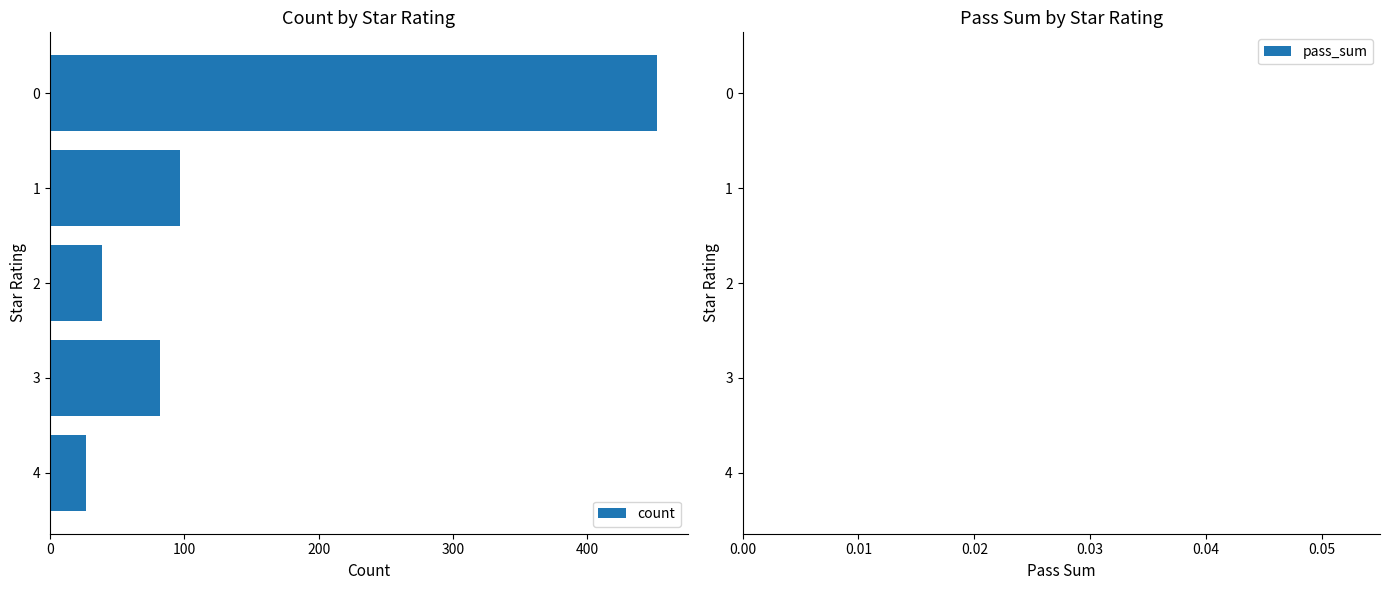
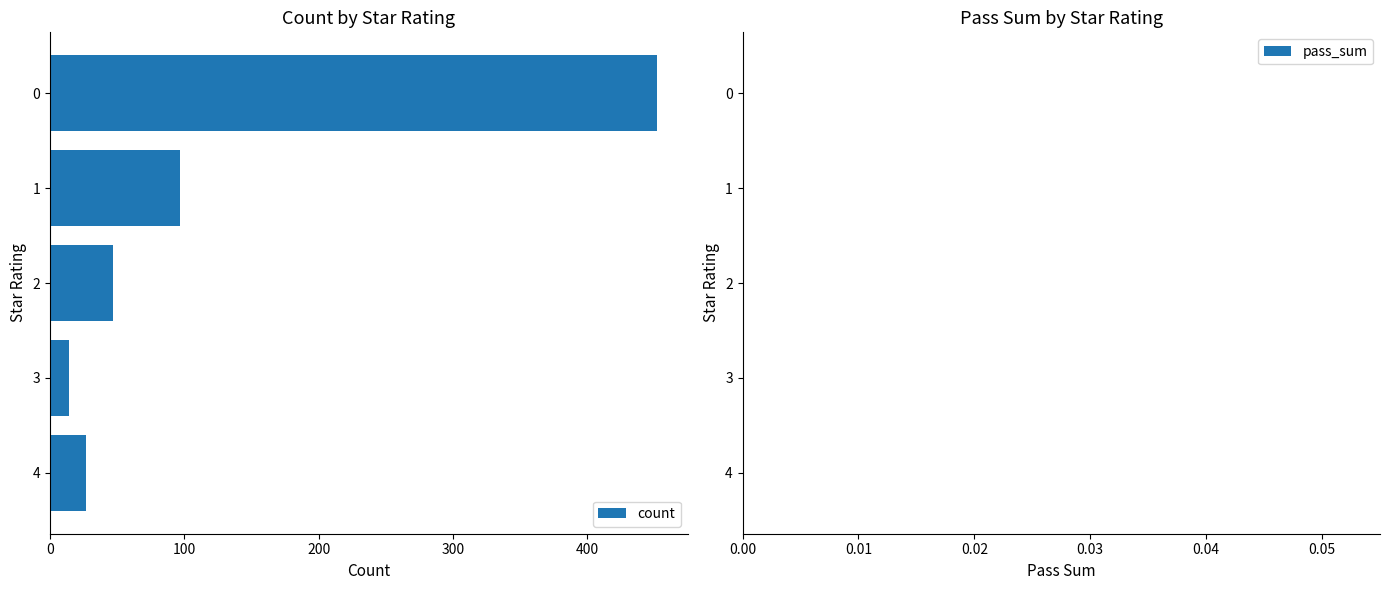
Count by Star Rating, 2: 39 -> 47
Count by Star Rating, 3: 82 -> 14
